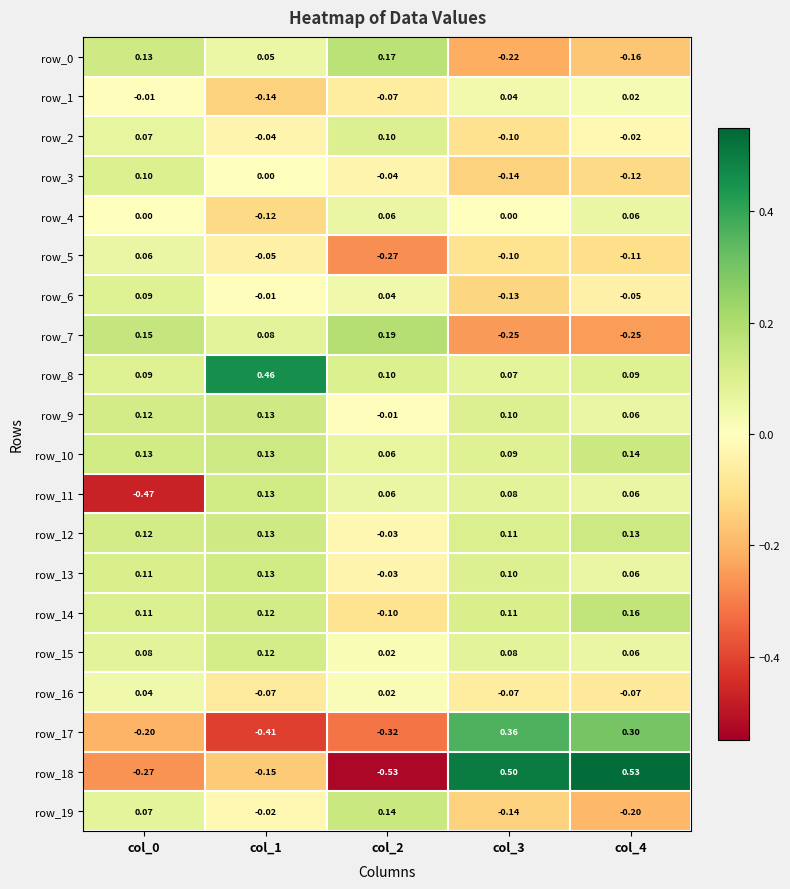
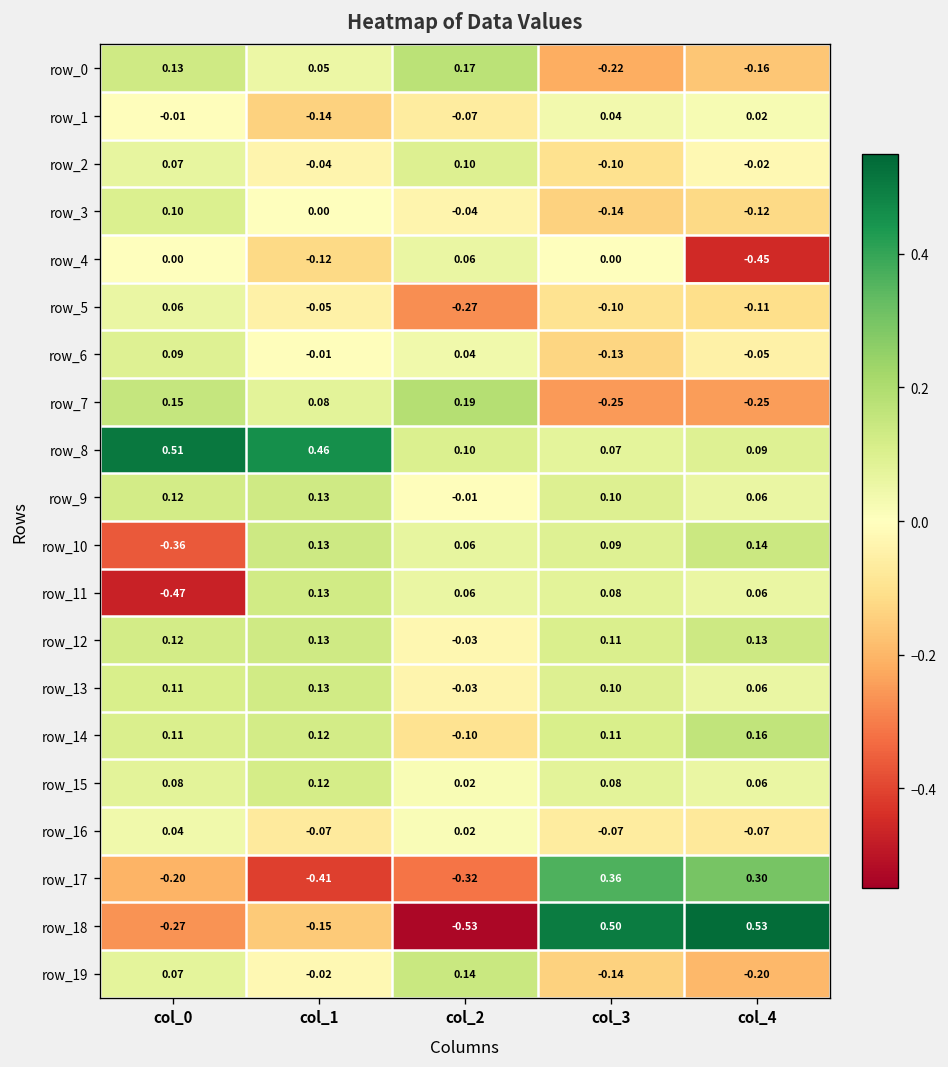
row_4, col_4: 0.06 -> -0.45
row_8, col_0: 0.09 -> 0.51
row_10, col_0: 0.13 -> -0.36
